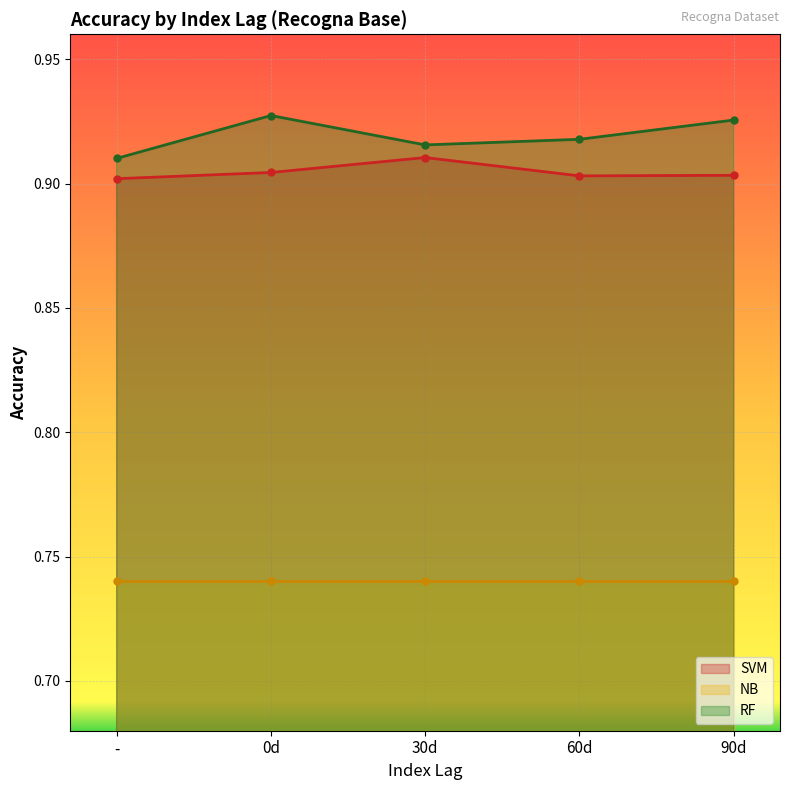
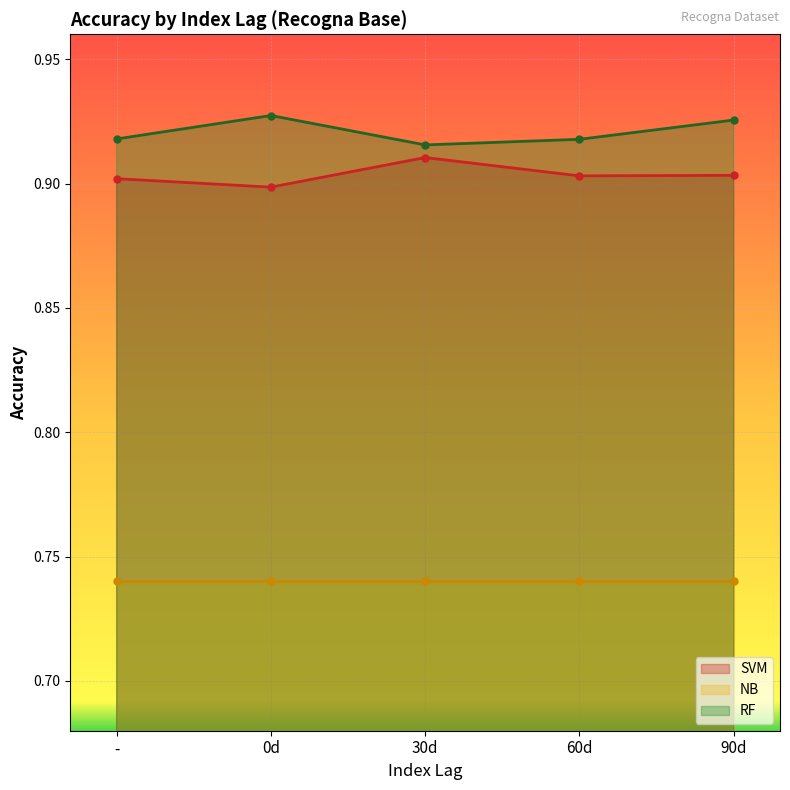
RF, -: 0.910 -> 0.918
SVM, 0d: 0.904 -> 0.899
